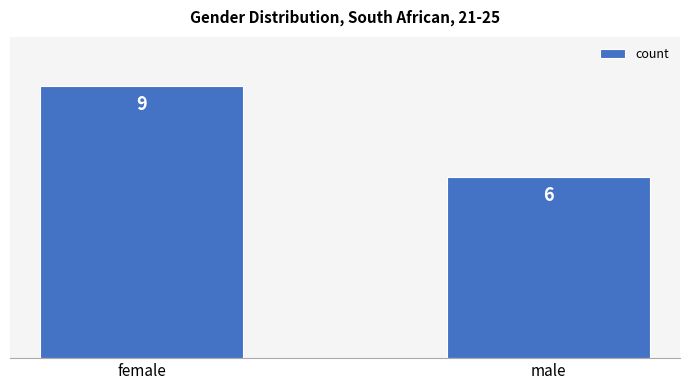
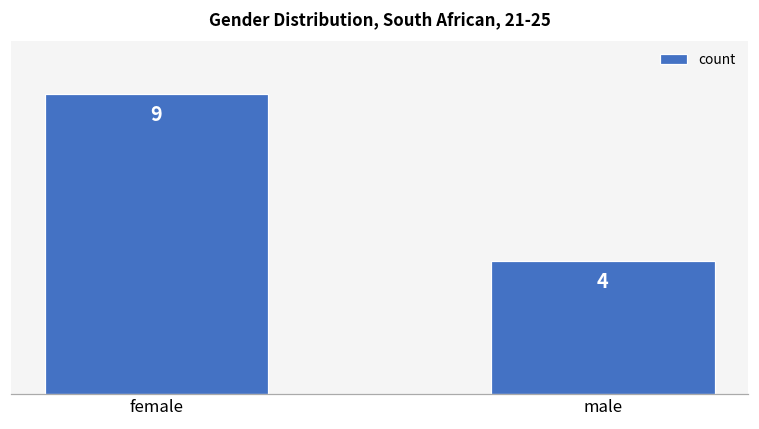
male: 6 -> 4
